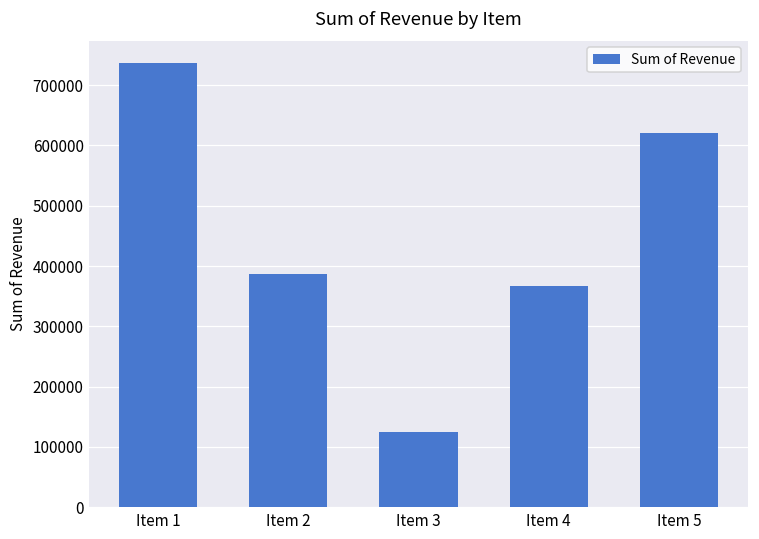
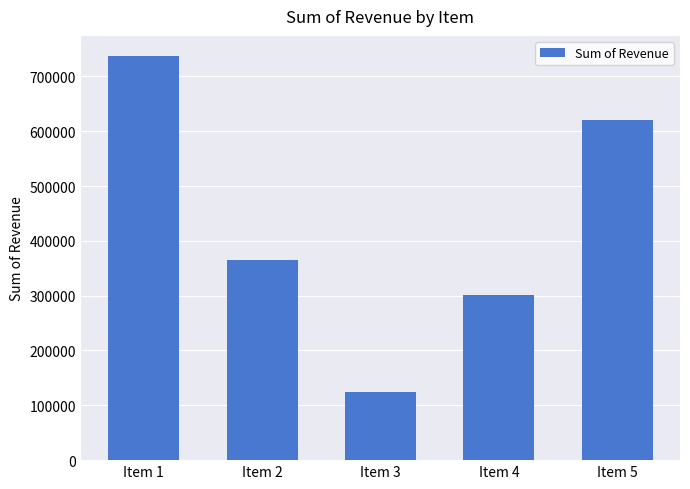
Item 2: 390000 -> 370000
Item 4: 370000 -> 300000
